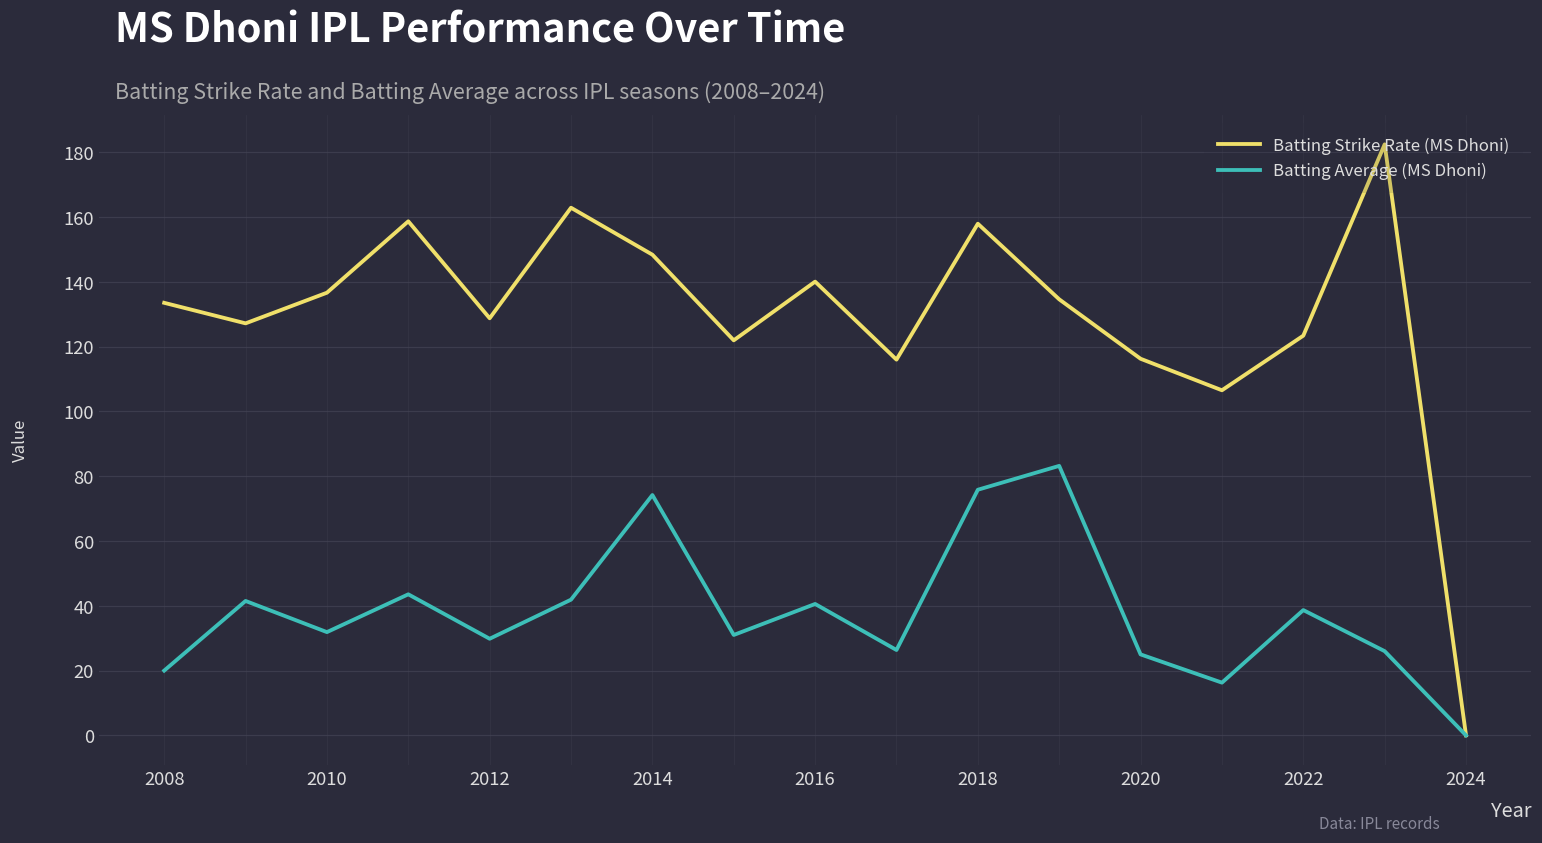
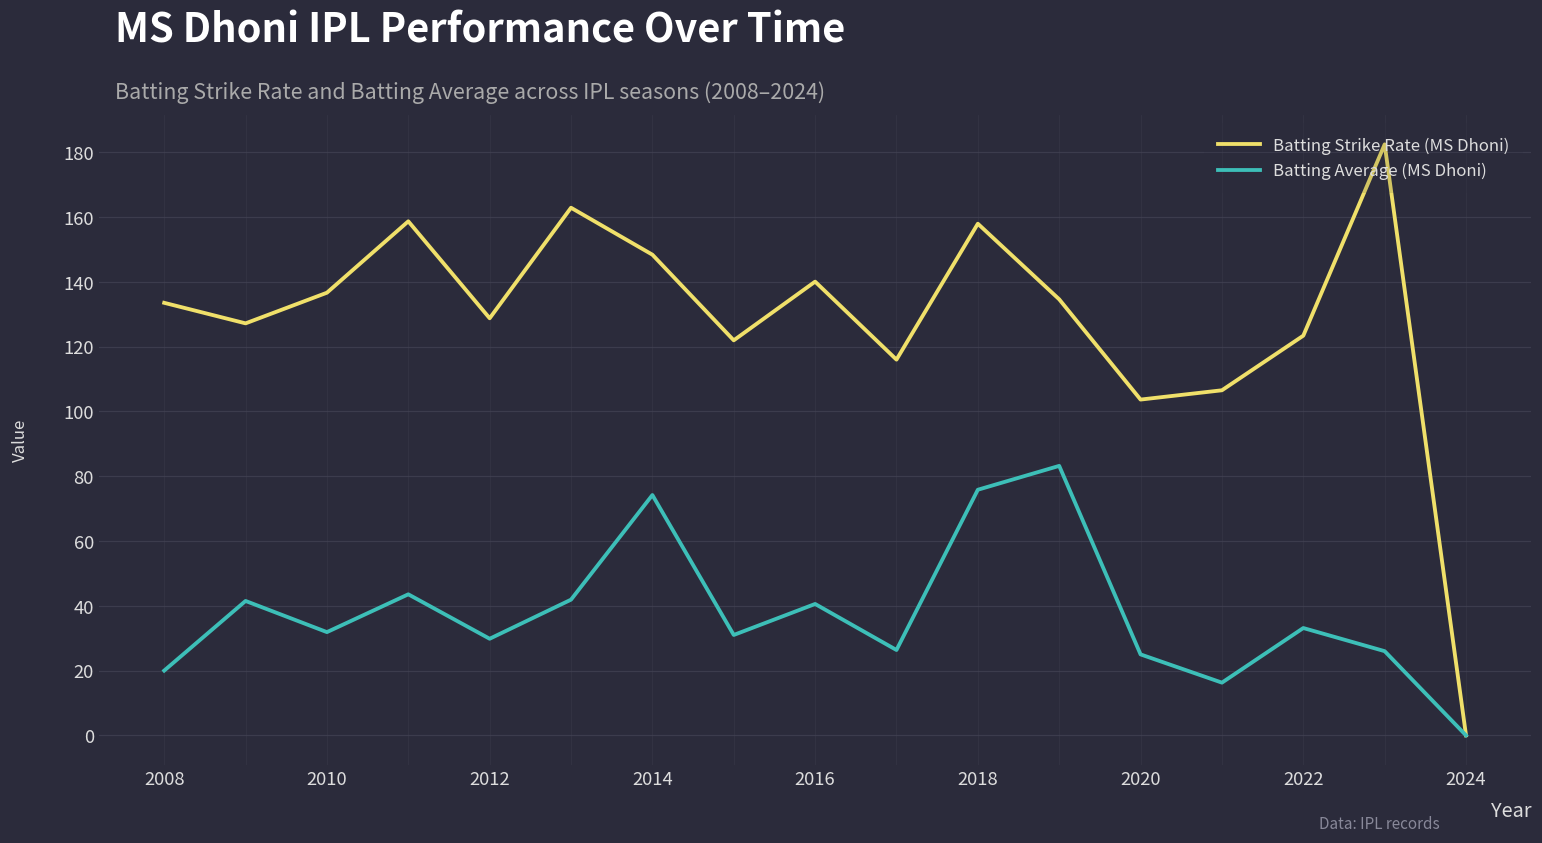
Batting Strike Rate (MS Dhoni), 2020: 116 -> 104
Batting Average (MS Dhoni), 2022: 39 -> 33
